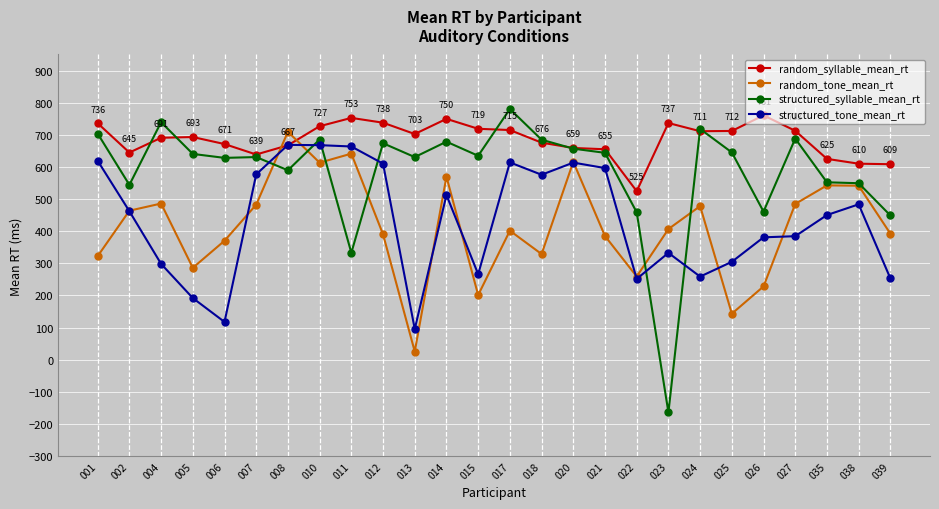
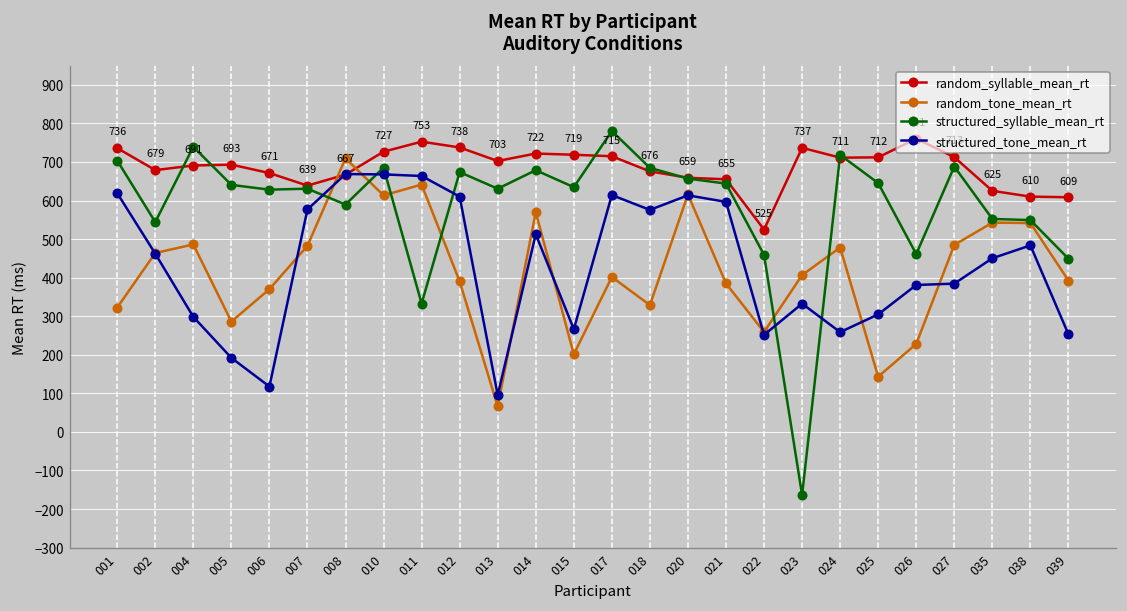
random_syllable_mean_rt, 002: 645 -> 679
random_tone_mean_rt, 013: 30 -> 70
random_syllable_mean_rt, 014: 750 -> 722
